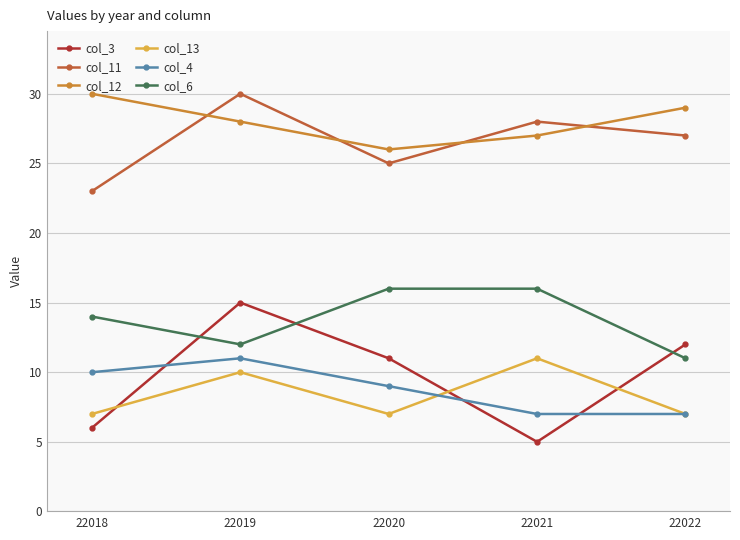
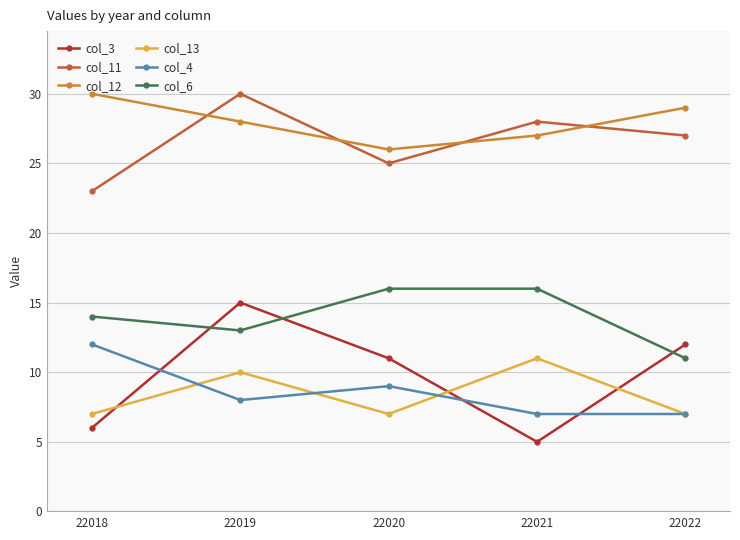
col_4, 22018: 10 -> 12
col_4, 22019: 11 -> 8
col_6, 22019: 12 -> 13
